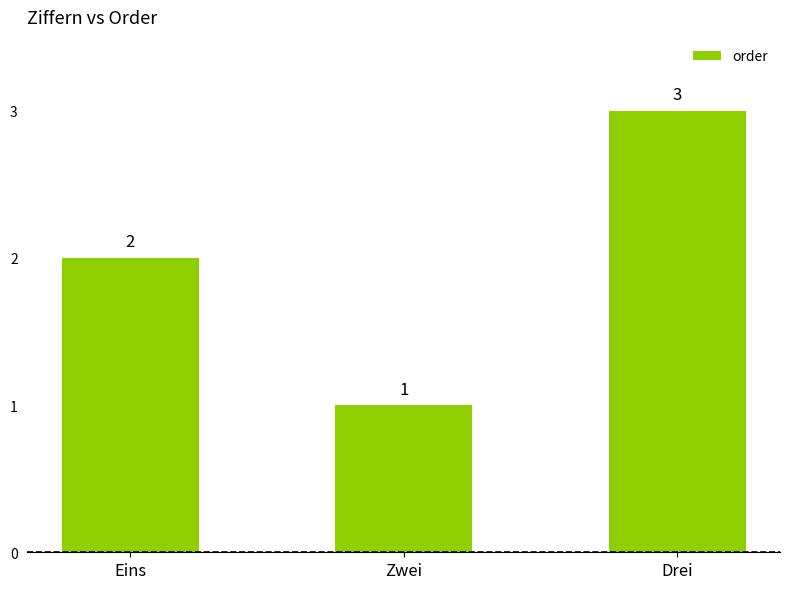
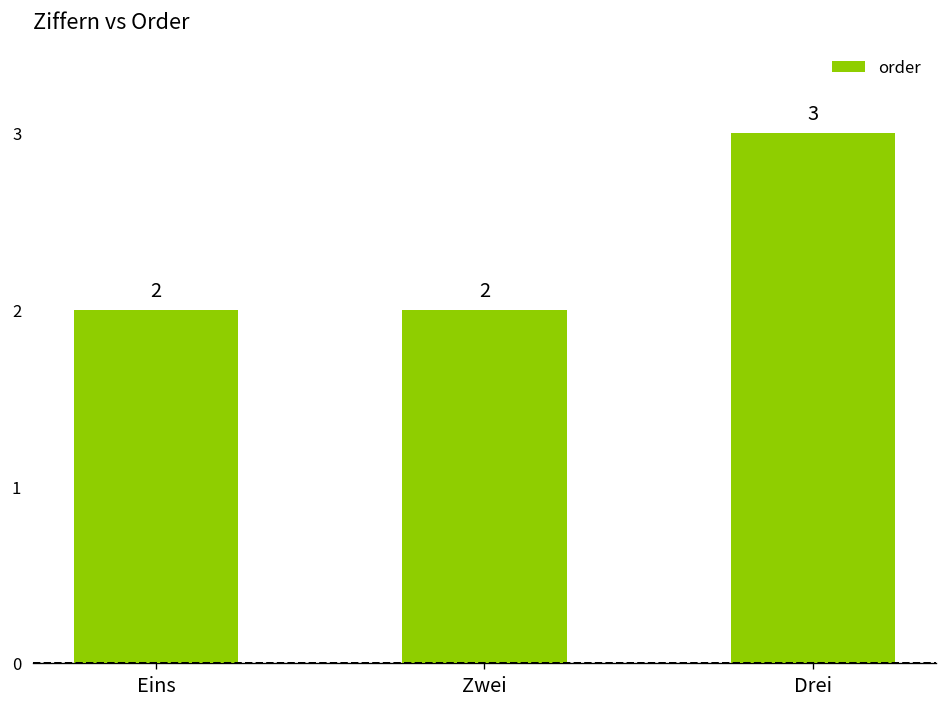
Zwei: 1 -> 2
